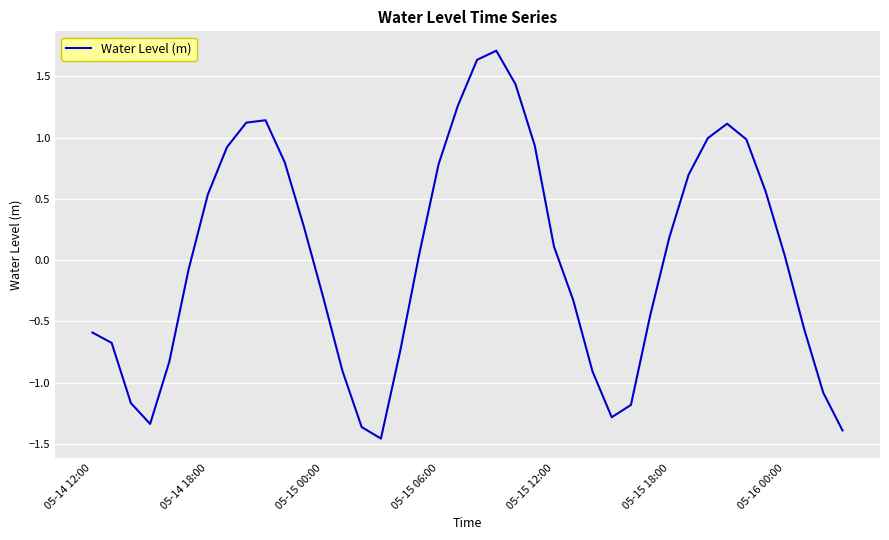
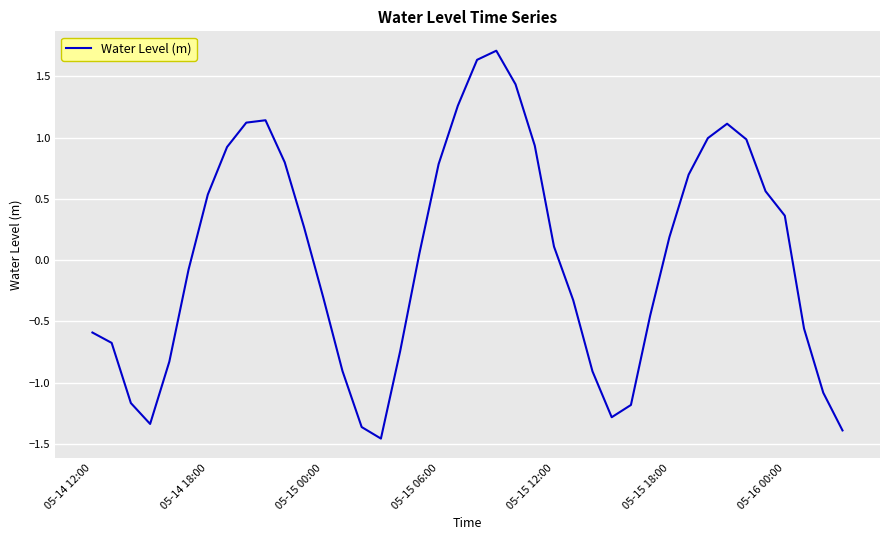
05-16 00:00: 0.04 -> 0.36
